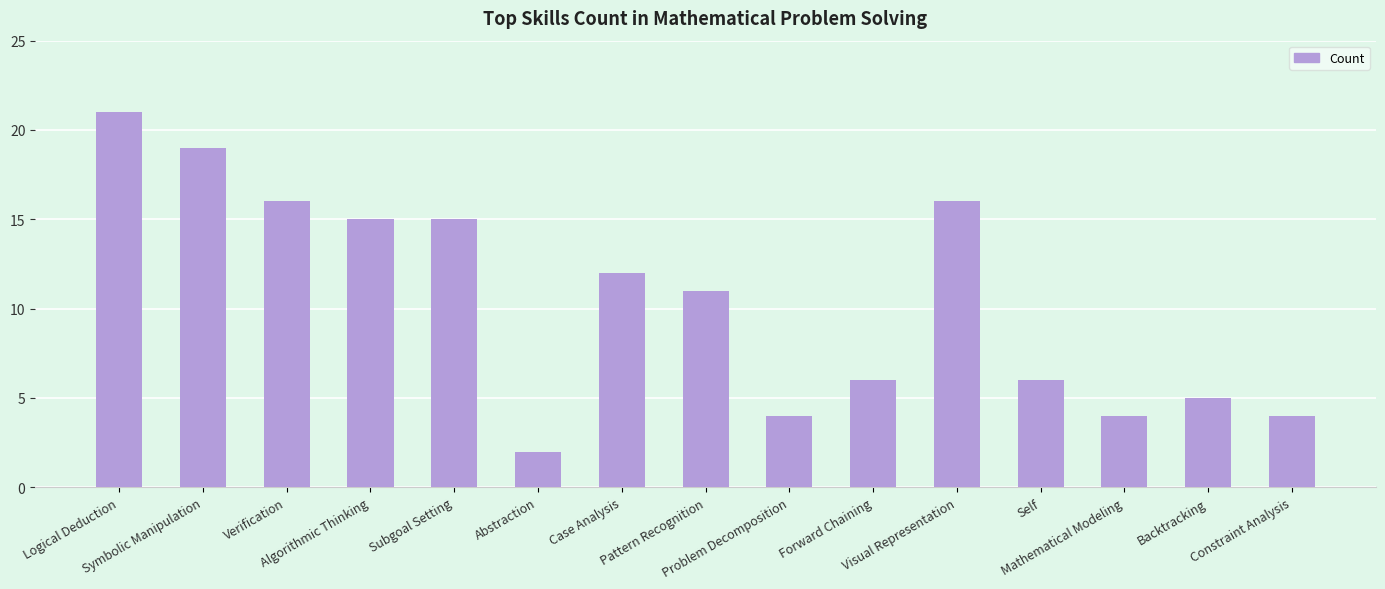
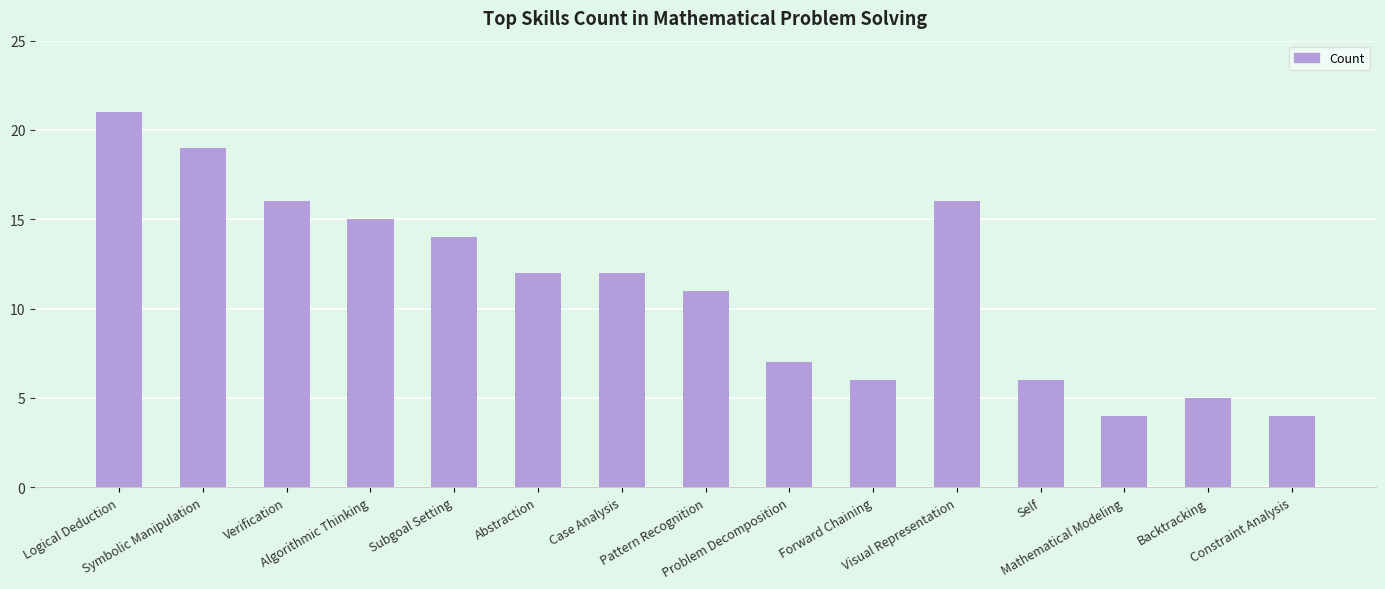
Subgoal Setting: 15 -> 14
Abstraction: 2 -> 12
Problem Decomposition: 4 -> 7
